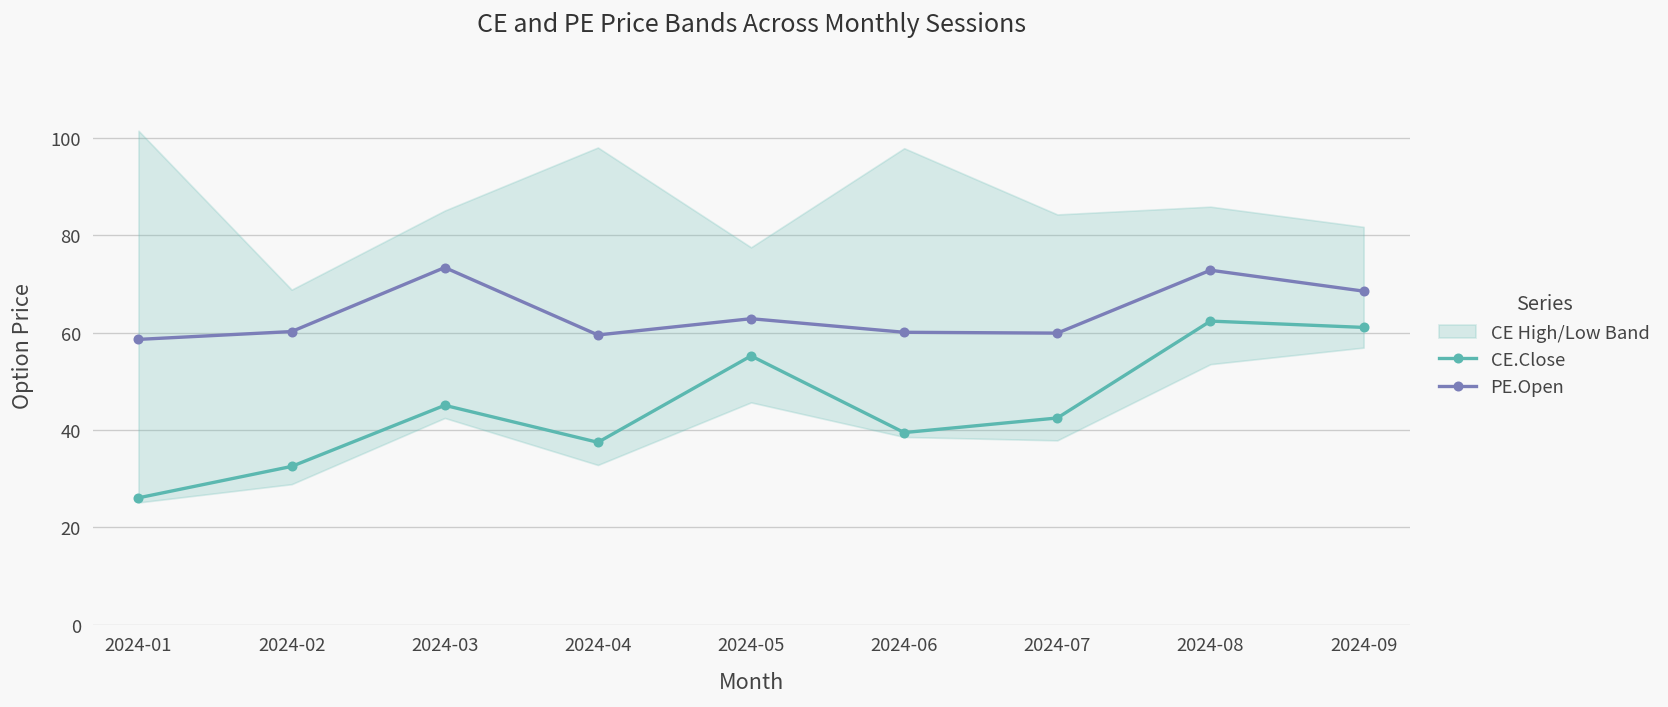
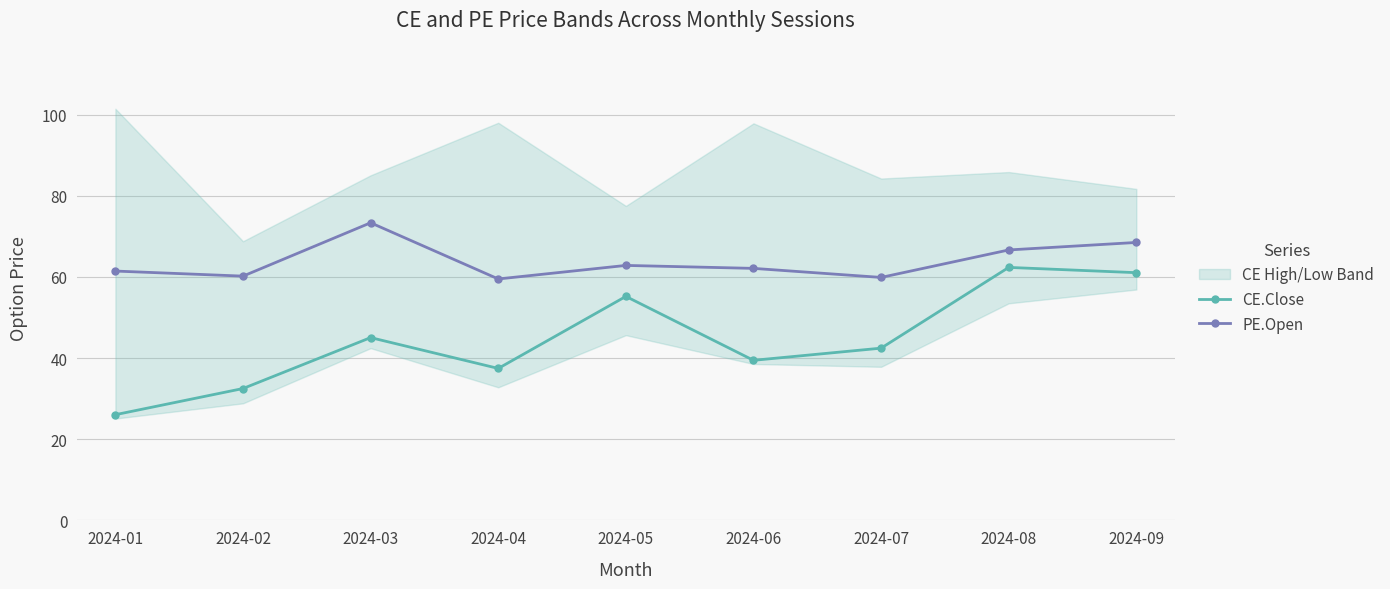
PE.Open, 2024-01: 59 -> 61
PE.Open, 2024-06: 60 -> 62
PE.Open, 2024-08: 73 -> 67
